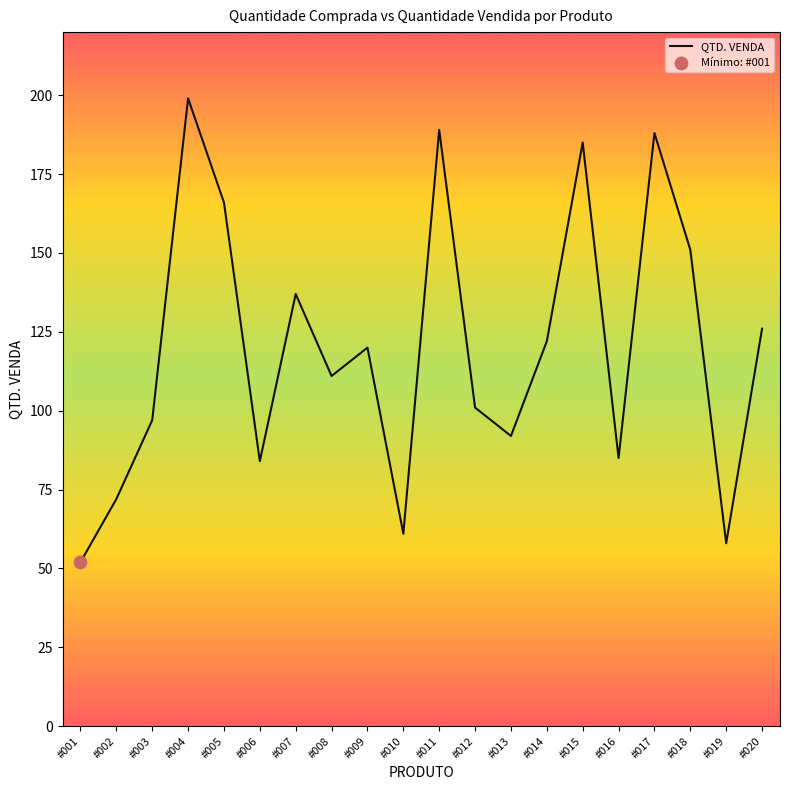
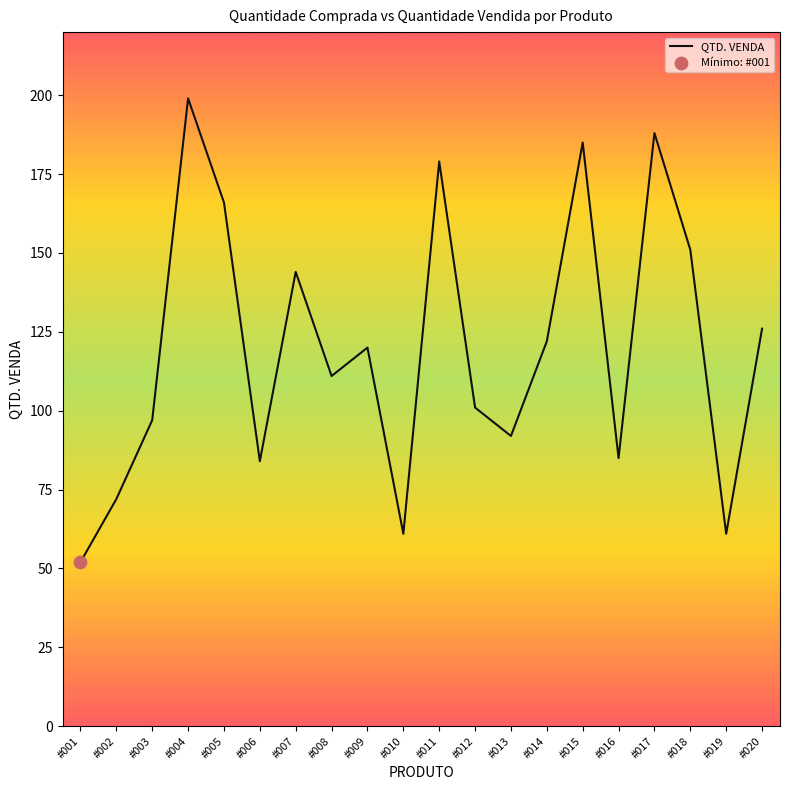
QTD. VENDA, #007: 137 -> 144
QTD. VENDA, #011: 189 -> 179
QTD. VENDA, #019: 58 -> 61
